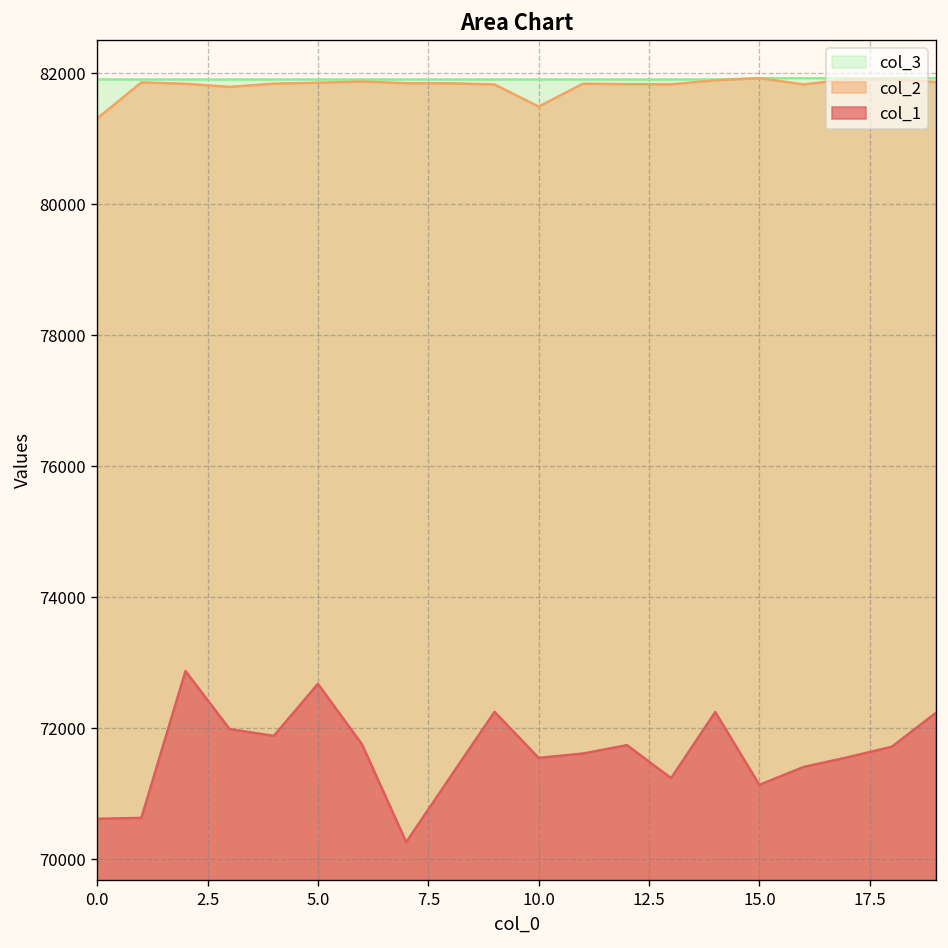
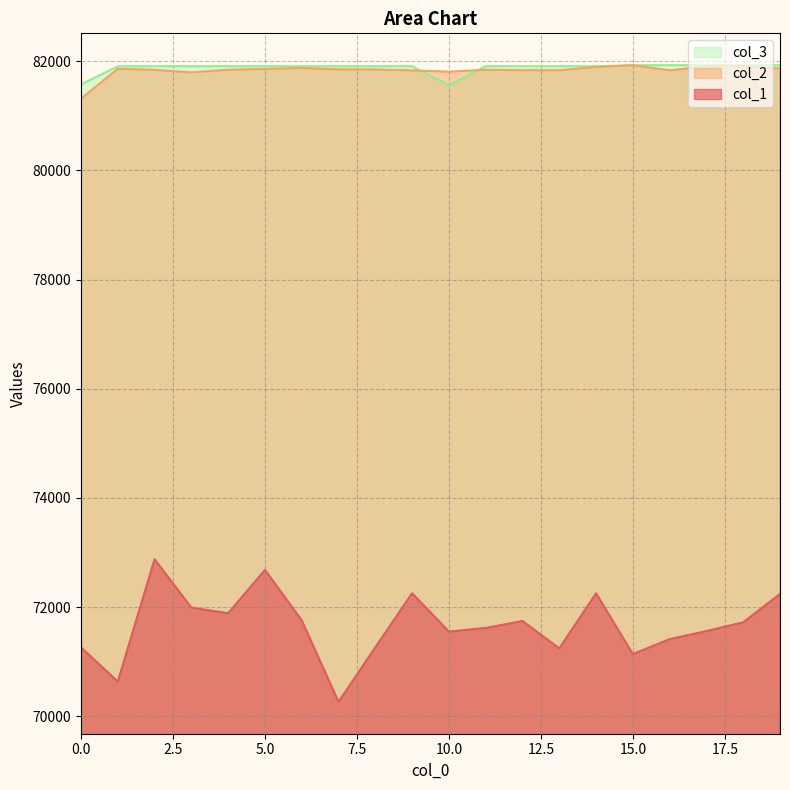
col_3, 0.0: 81900 -> 81600
col_1, 0.0: 70600 -> 71300
col_3, 10.0: 81900 -> 81600
col_2, 10.0: 81500 -> 81800
